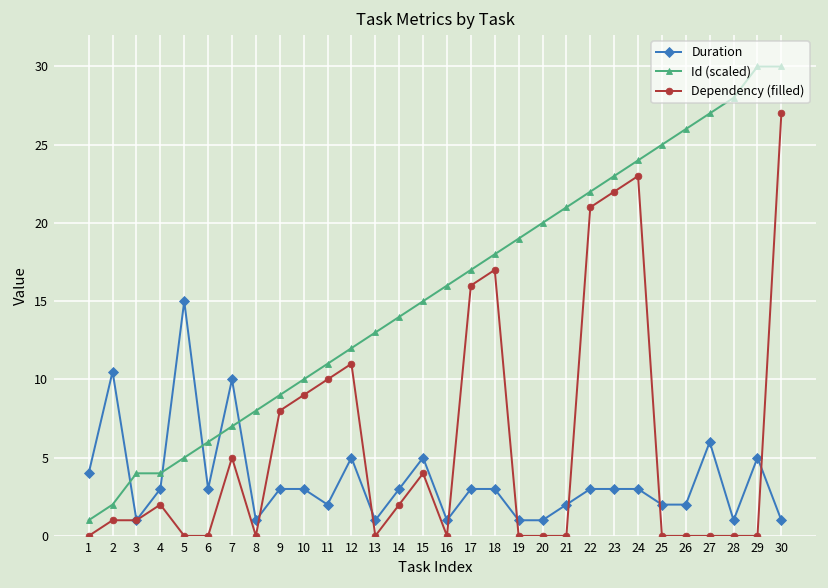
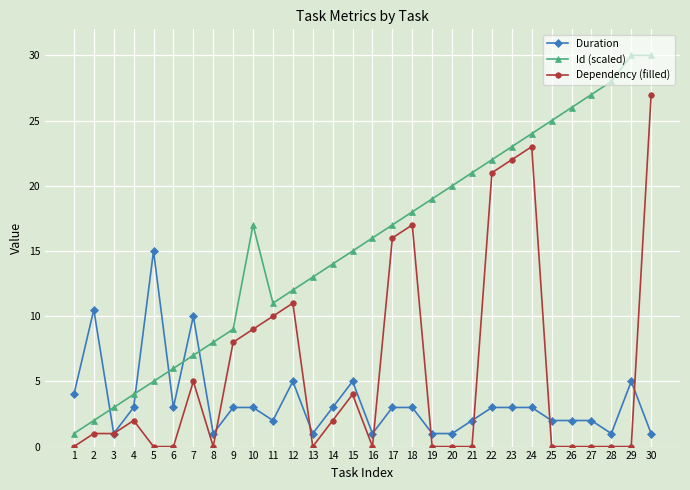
Id (scaled), 3: 4 -> 3
Id (scaled), 10: 10 -> 17
Duration, 27: 6 -> 2
